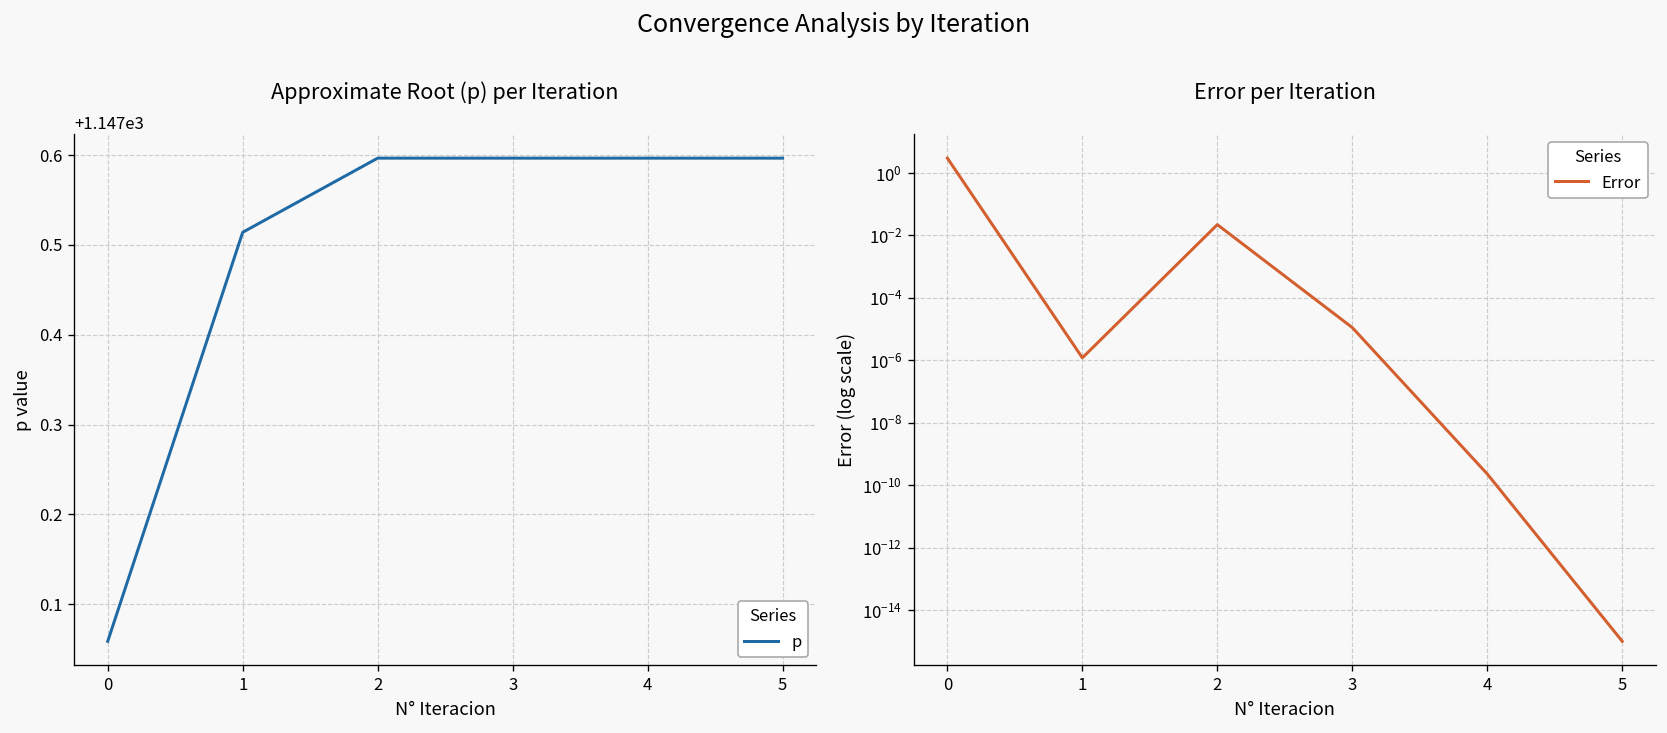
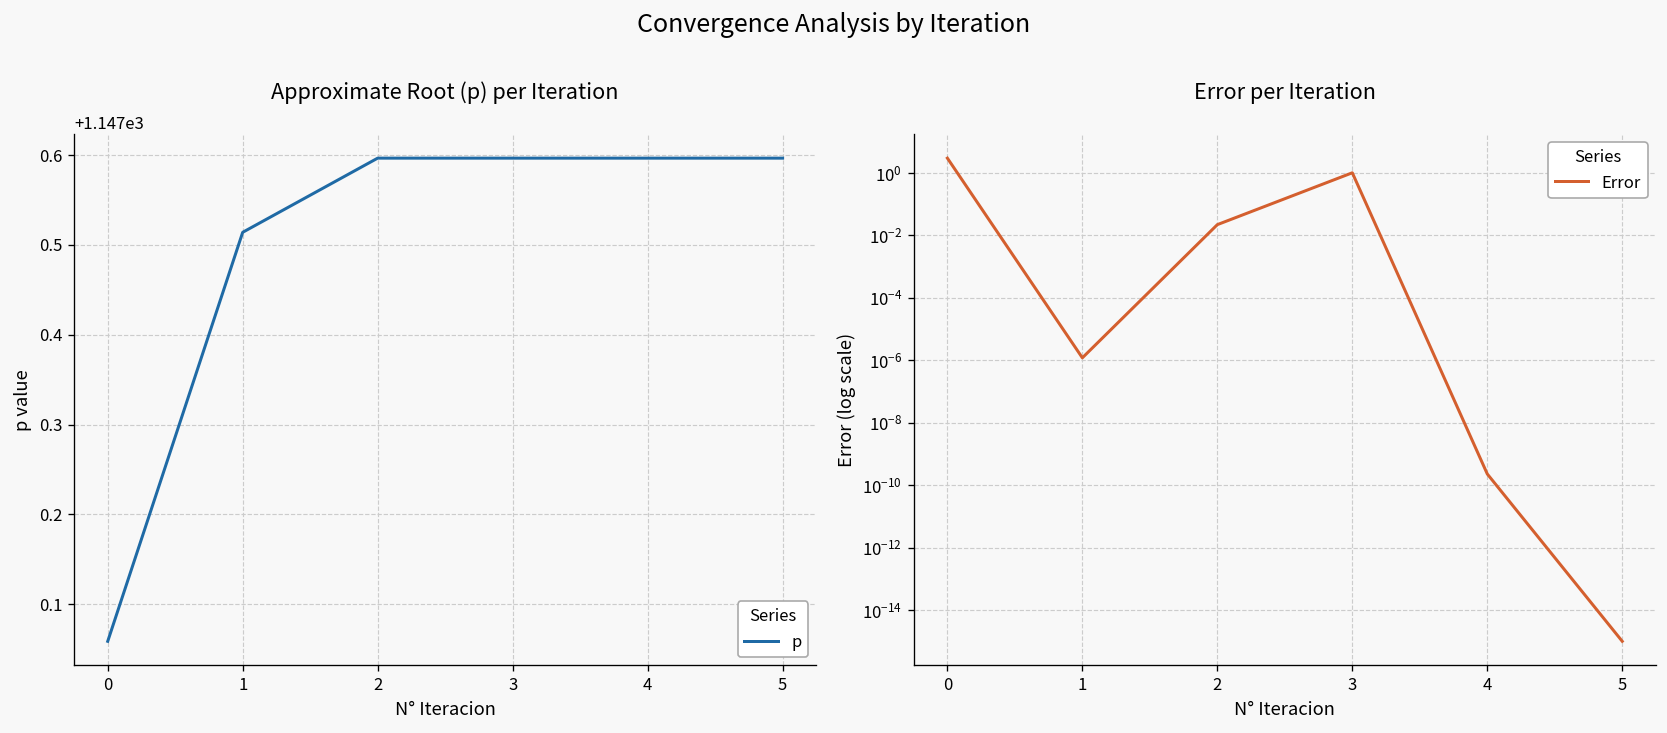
Error per Iteration, 3: 0 -> 1
